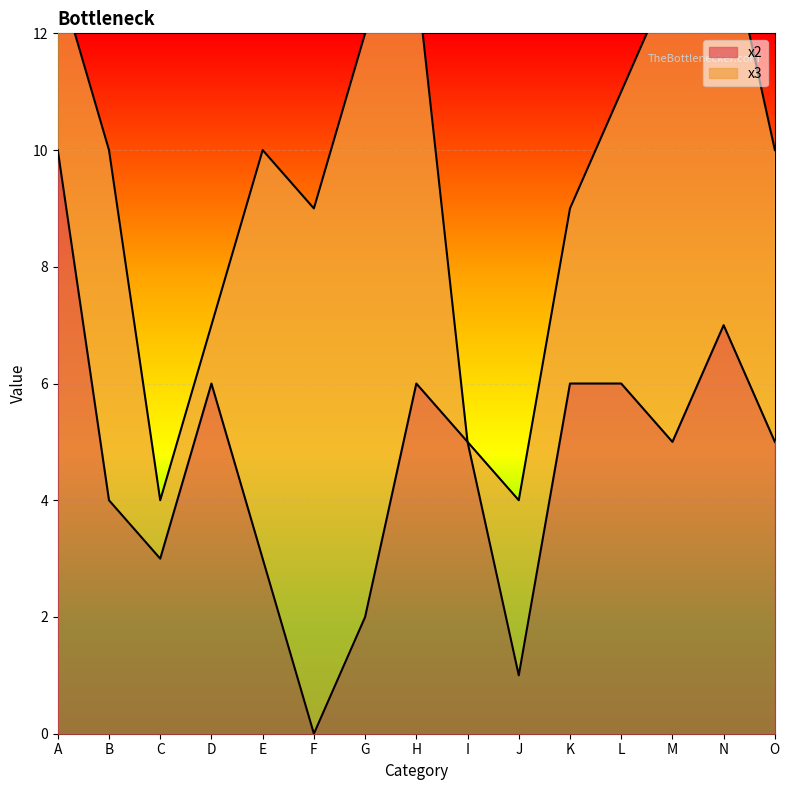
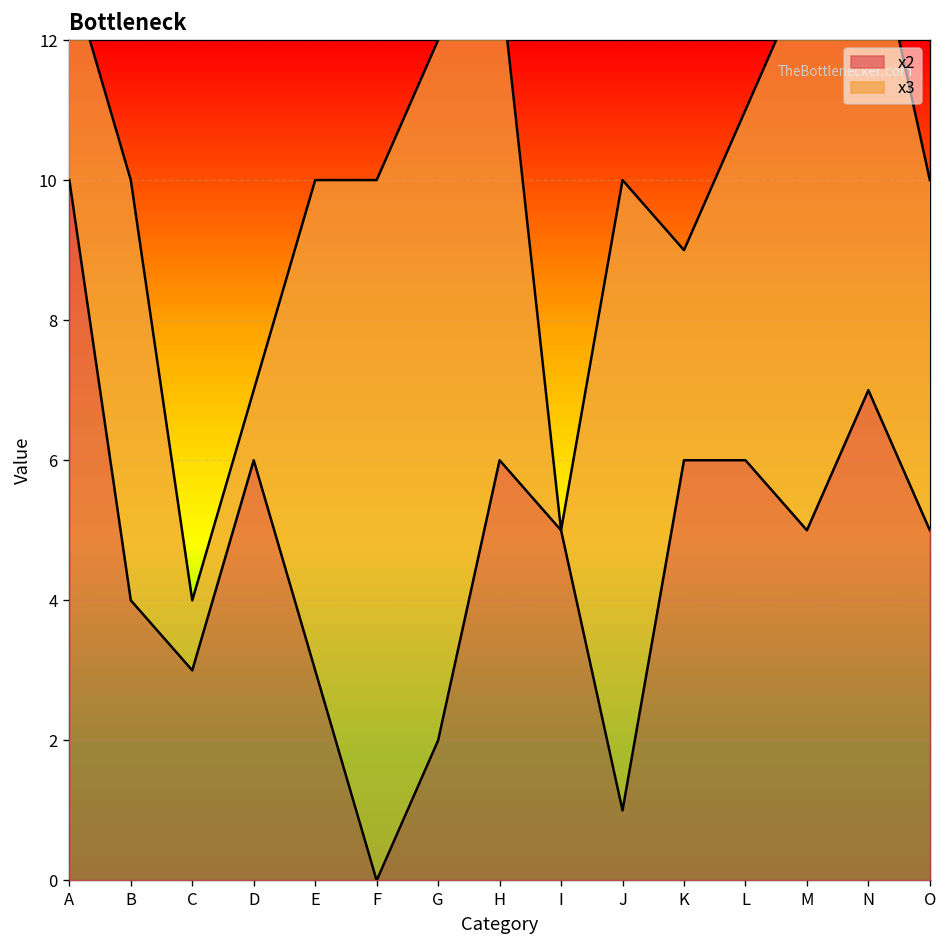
x3, F: 9 -> 10
x3, J: 3 -> 9
